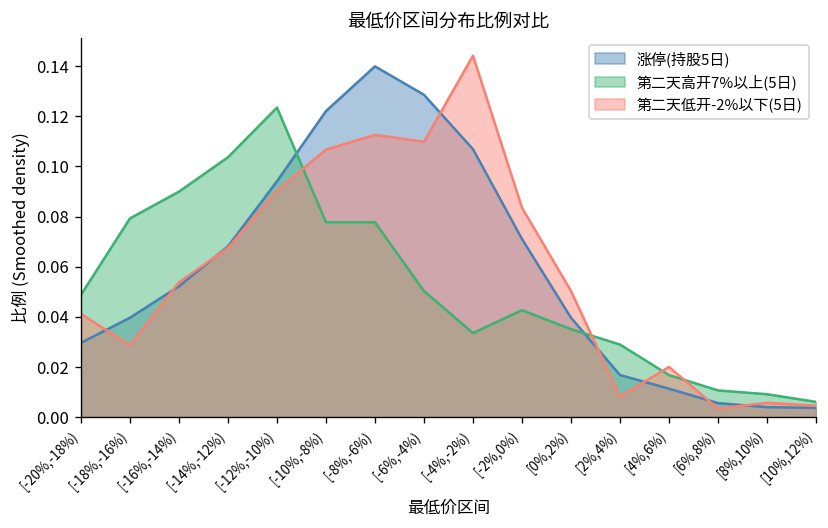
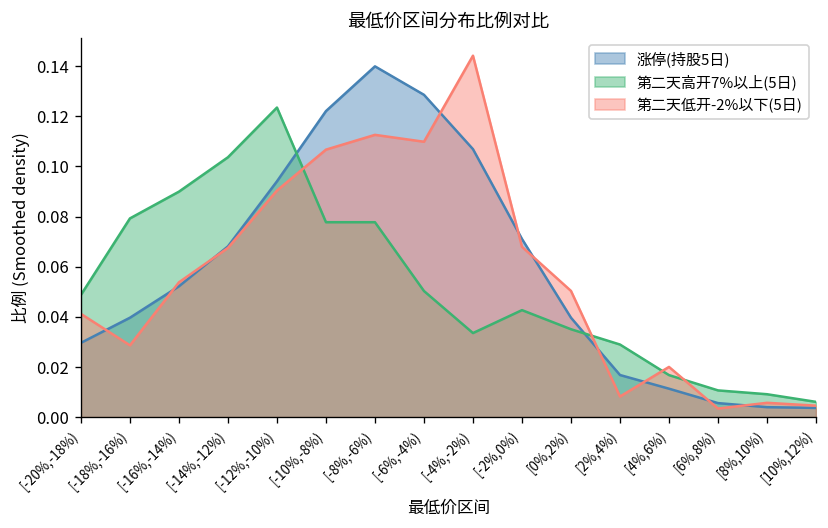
第二天低开-2%以下(5日), [-2%,0%): 0.084 -> 0.068
